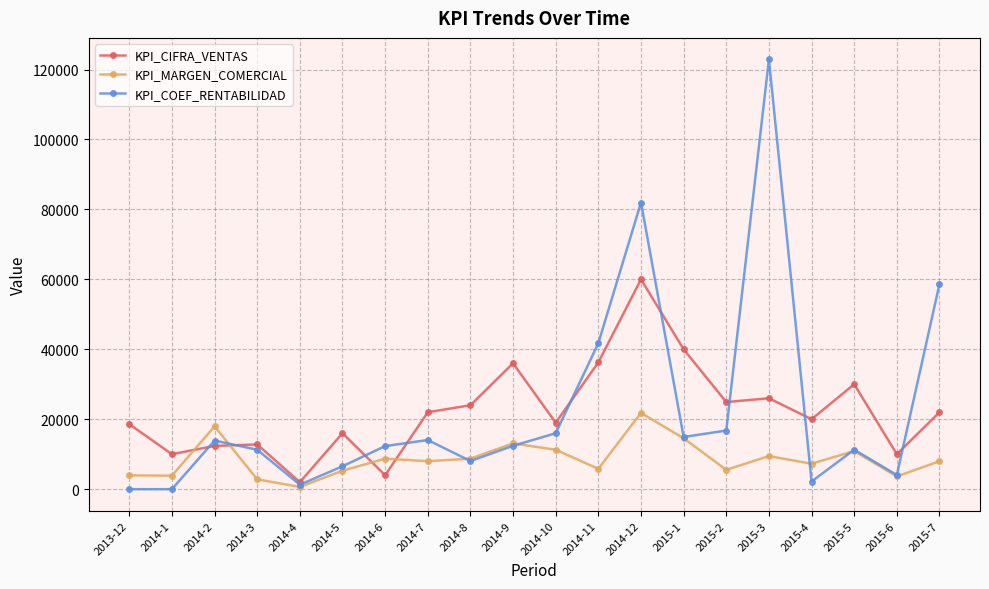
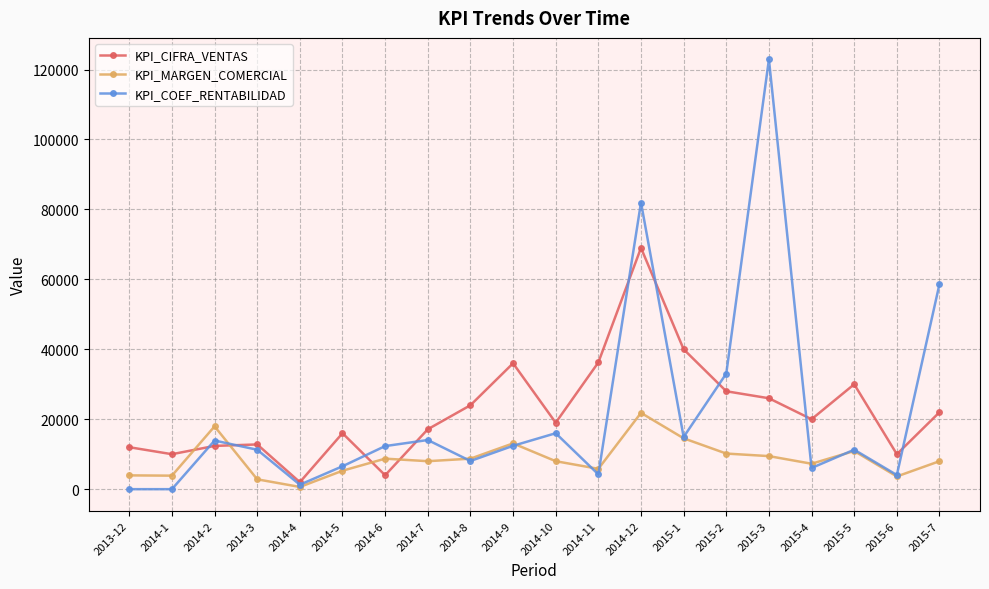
KPI_CIFRA_VENTAS, 2013-12: 19000 -> 12000
KPI_CIFRA_VENTAS, 2014-7: 22000 -> 17000
KPI_MARGEN_COMERCIAL, 2014-10: 11000 -> 8000
KPI_COEF_RENTABILIDAD, 2014-11: 42000 -> 4000
KPI_CIFRA_VENTAS, 2014-12: 60000 -> 69000
KPI_CIFRA_VENTAS, 2015-2: 25000 -> 28000
KPI_MARGEN_COMERCIAL, 2015-2: 6000 -> 10000
KPI_COEF_RENTABILIDAD, 2015-2: 17000 -> 33000
KPI_COEF_RENTABILIDAD, 2015-4: 2000 -> 6000
